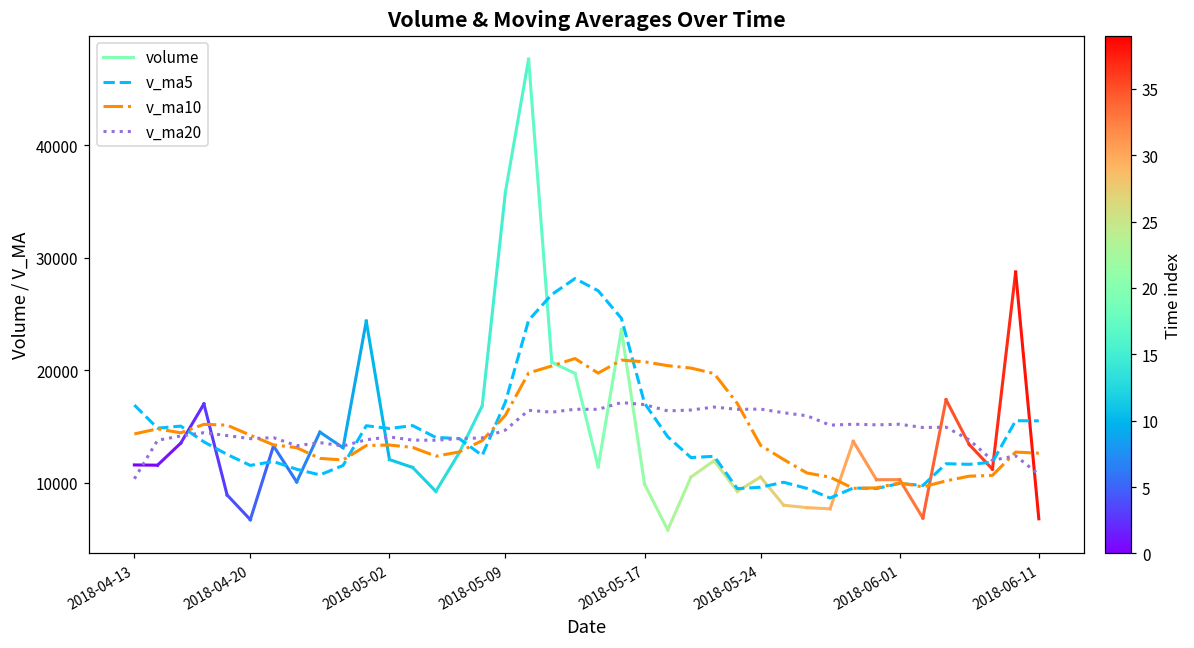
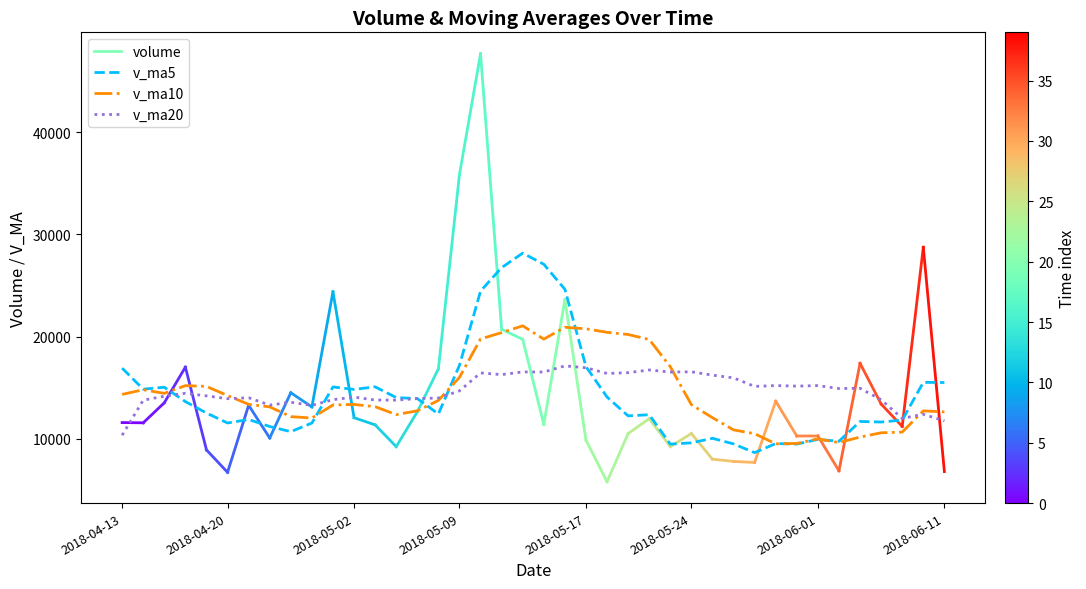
v_ma20, 2018-06-11: 10700 -> 11800
